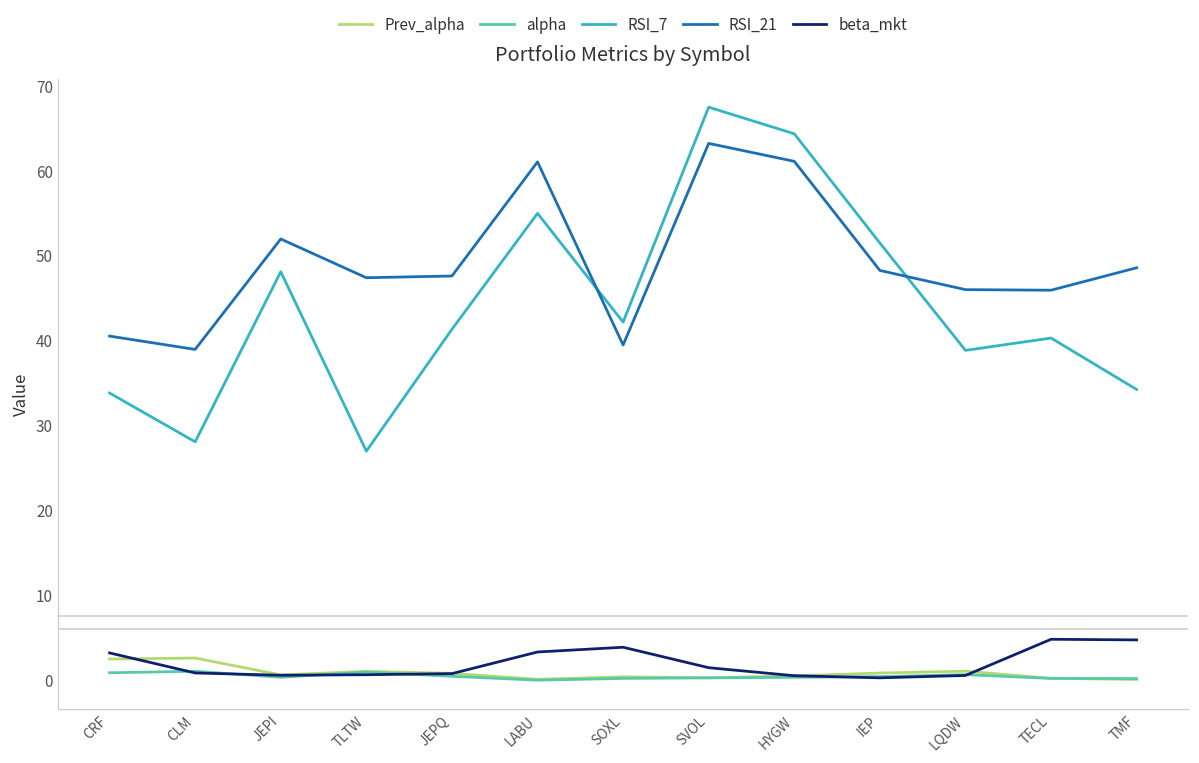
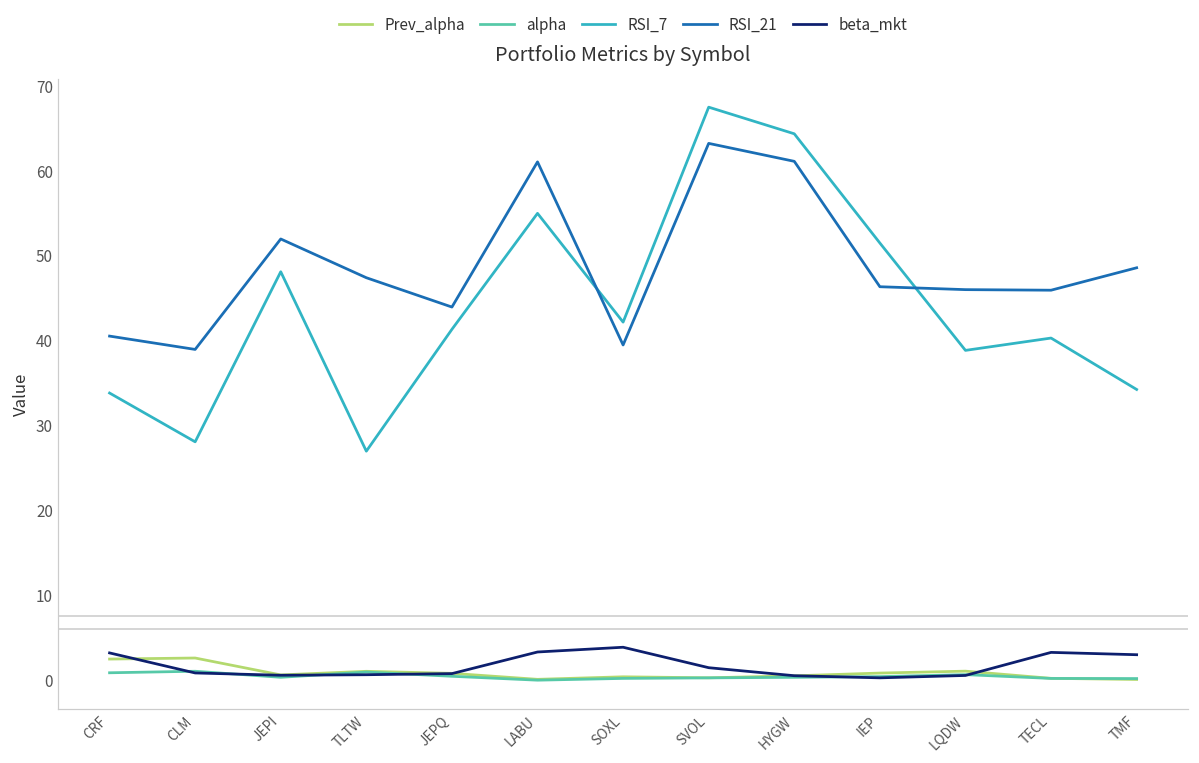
RSI_21, JEPQ: 48 -> 44
RSI_21, IEP: 48 -> 46
beta_mkt, TECL: 5 -> 3
beta_mkt, TMF: 5 -> 3
